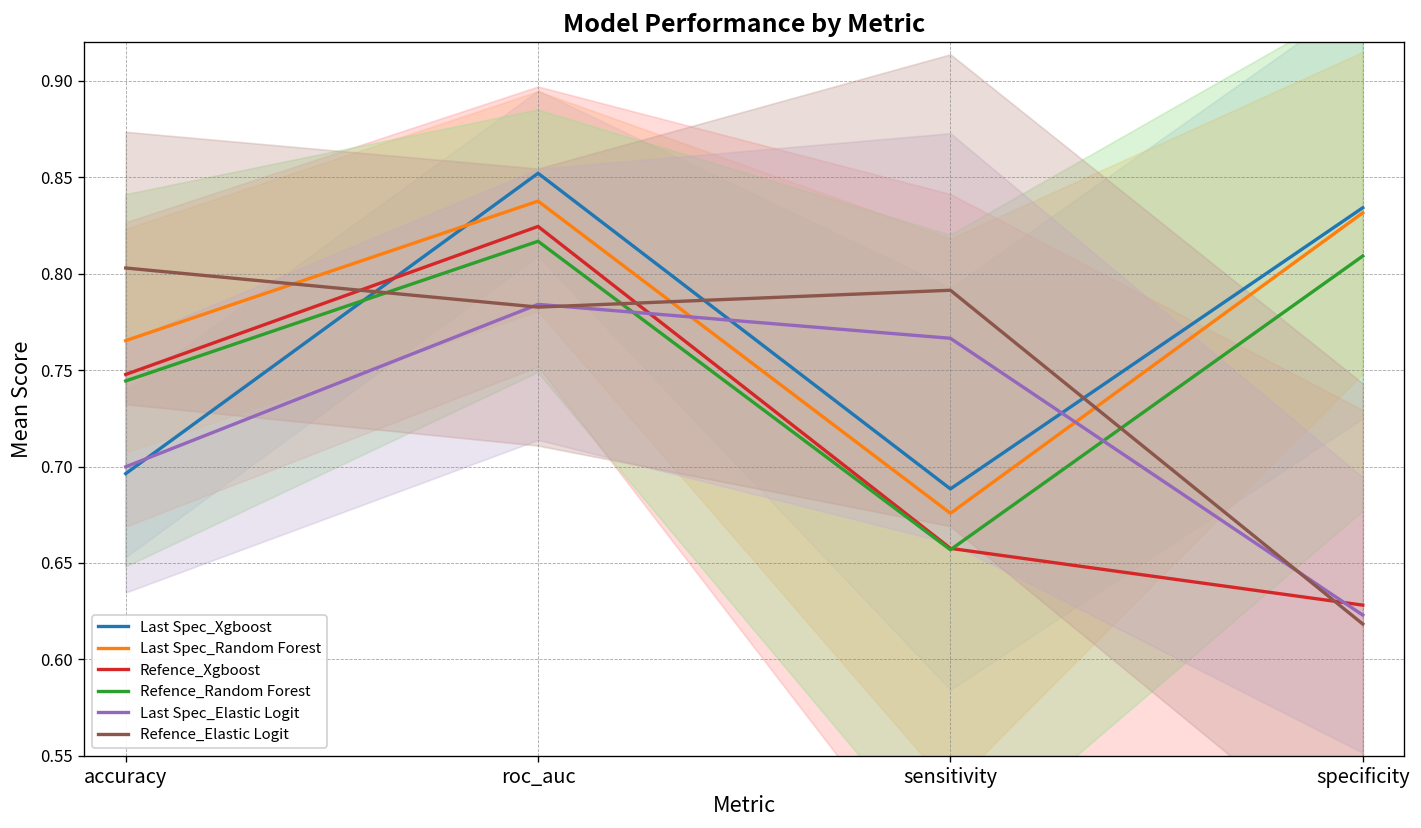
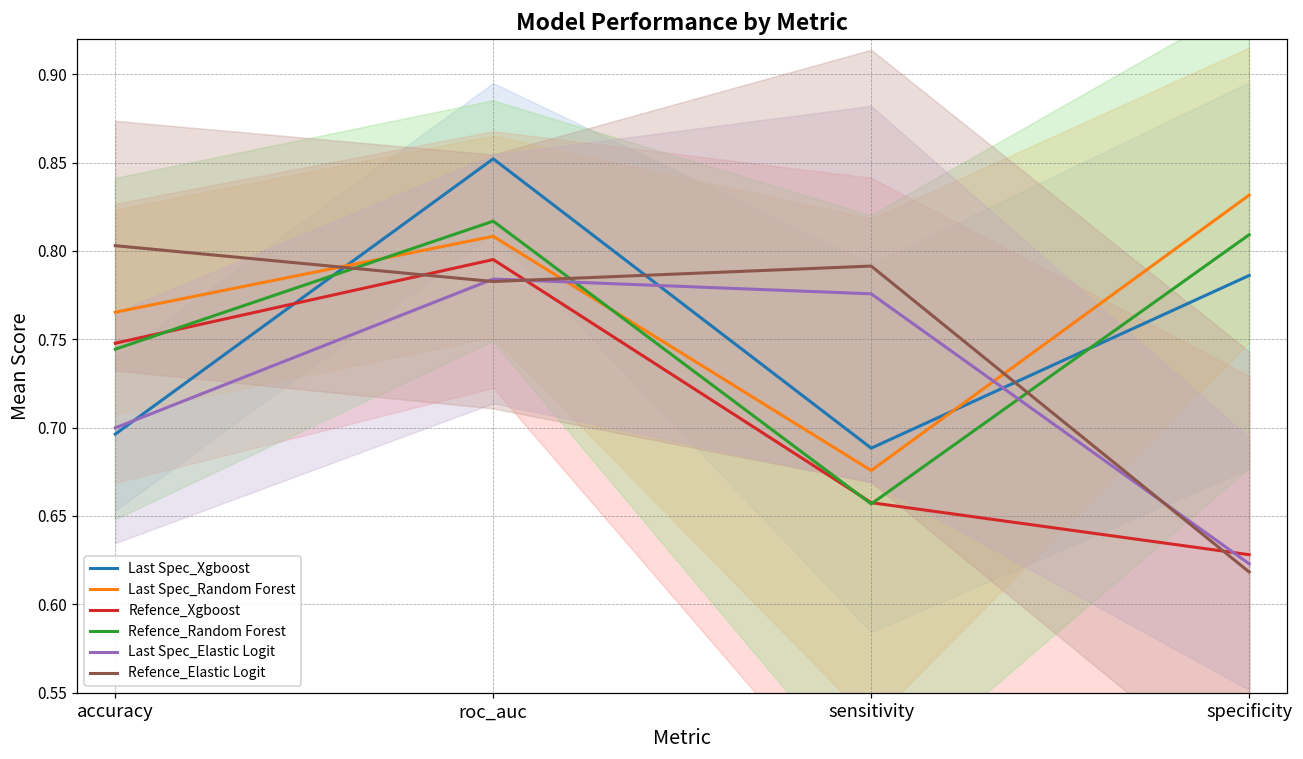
Last Spec_Random Forest, roc_auc: 0.838 -> 0.808
Refence_Xgboost, roc_auc: 0.825 -> 0.795
Last Spec_Elastic Logit, sensitivity: 0.767 -> 0.776
Last Spec_Xgboost, specificity: 0.834 -> 0.786
